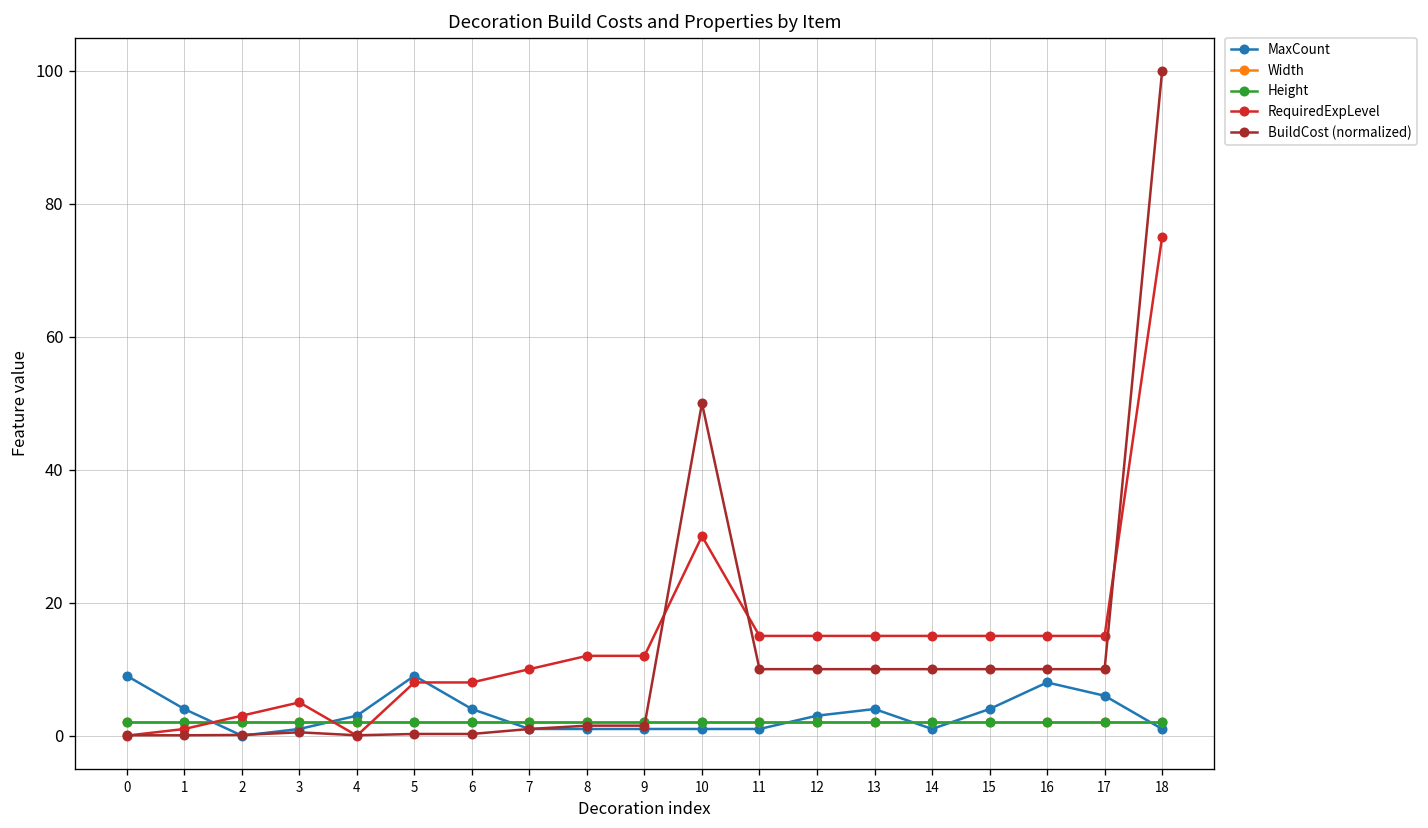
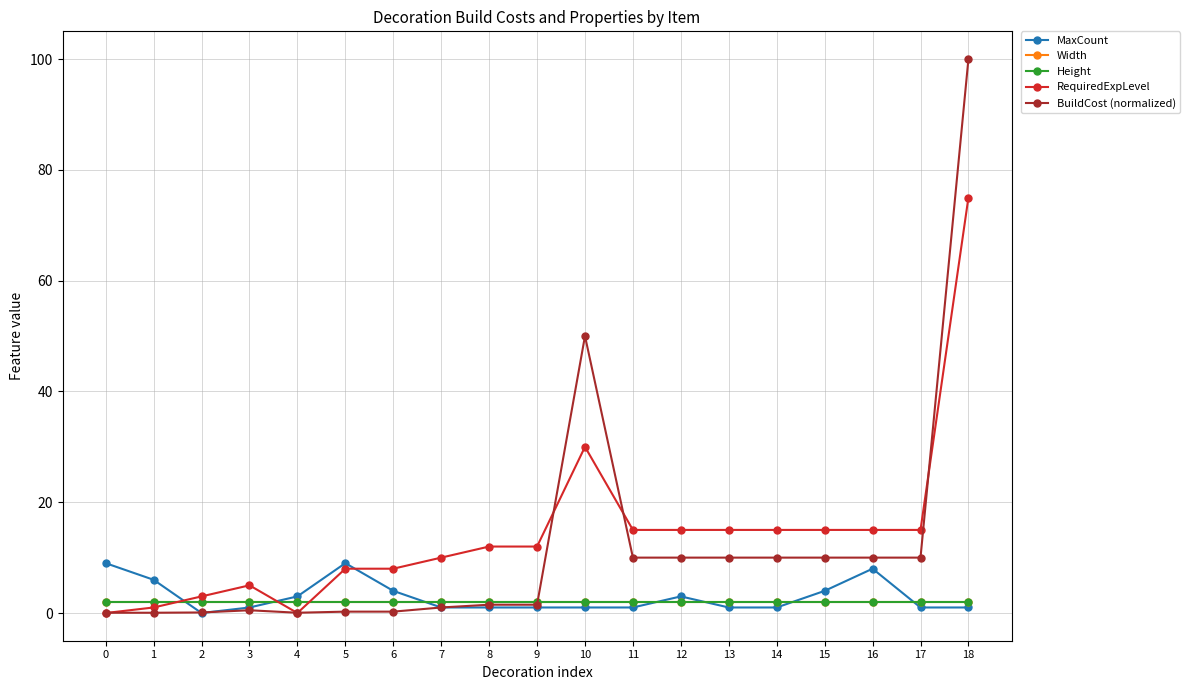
MaxCount, 1: 4 -> 6
MaxCount, 13: 4 -> 1
MaxCount, 17: 6 -> 1
